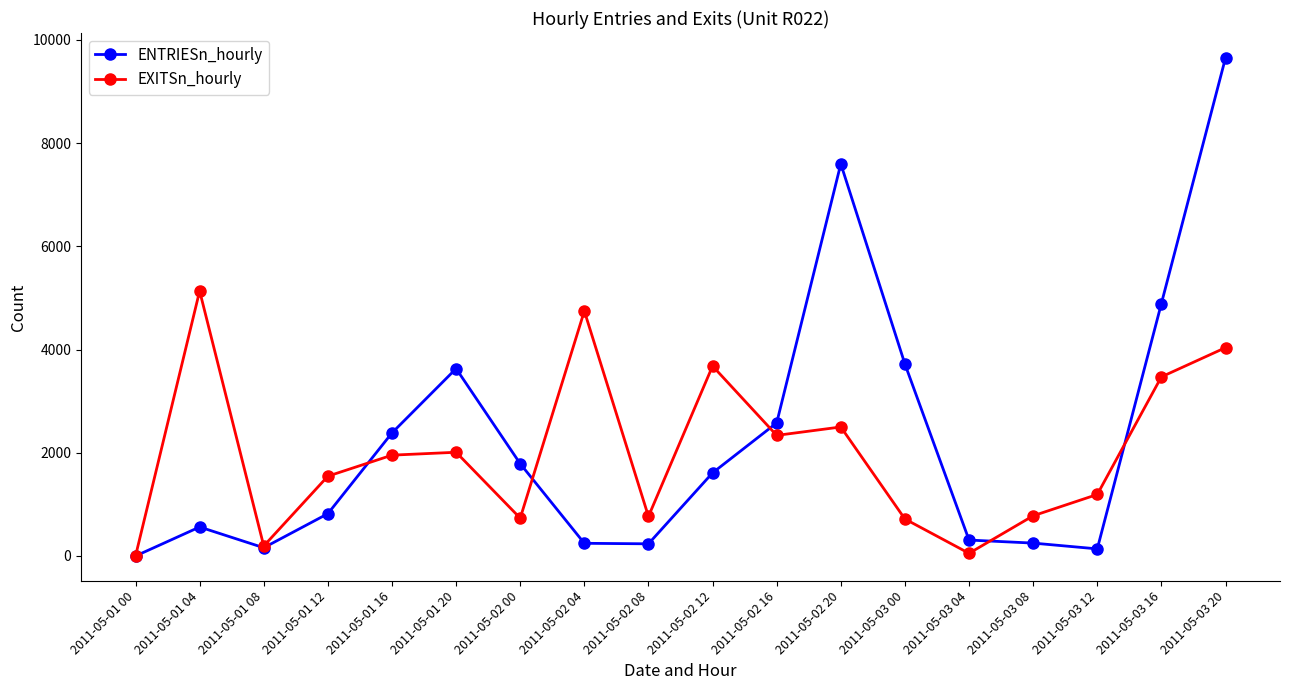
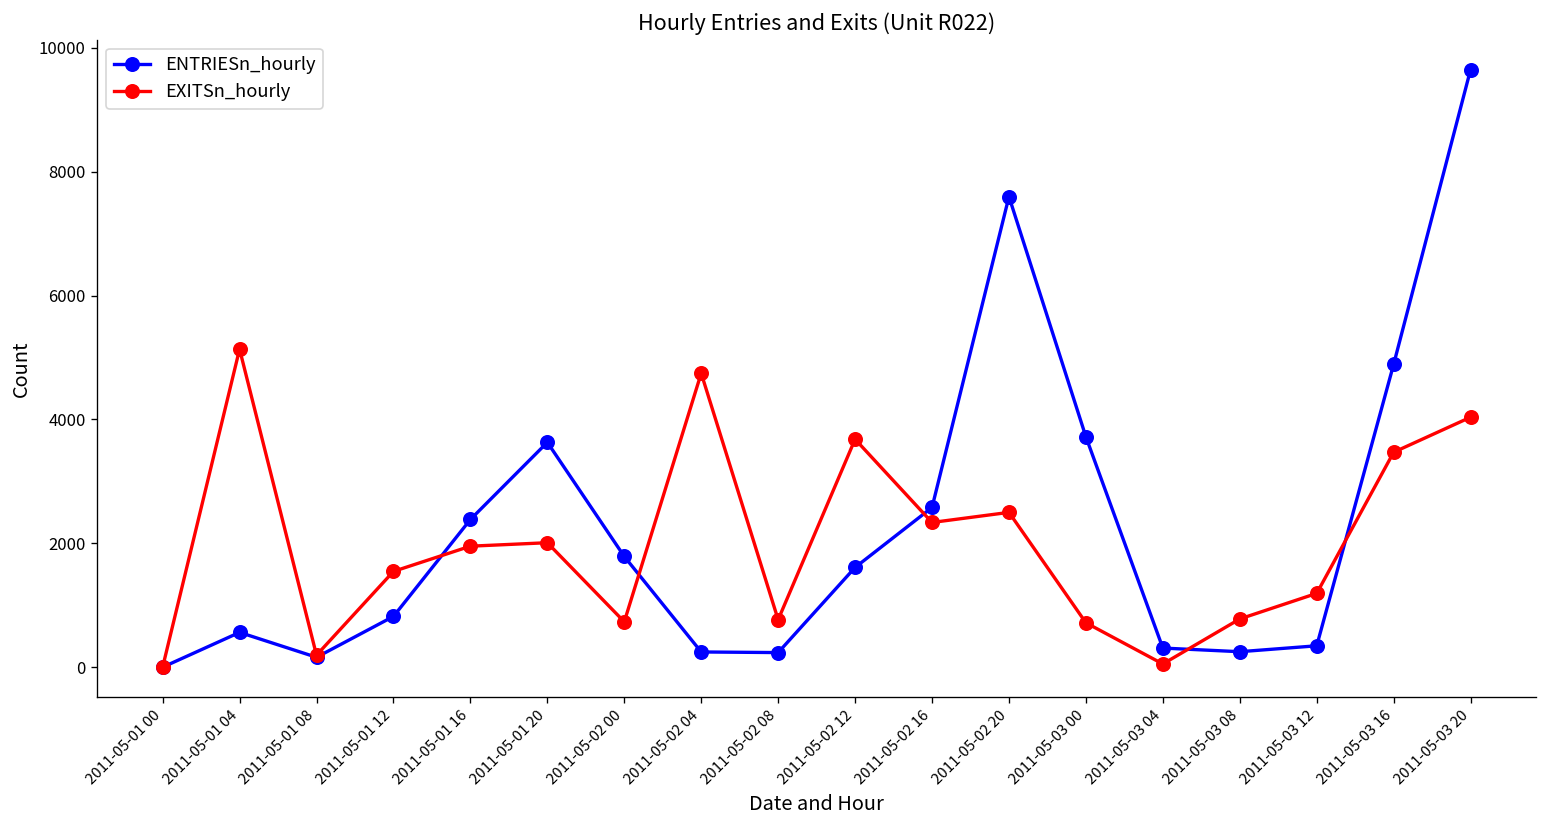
ENTRIESn_hourly, 2011-05-03 12: 100 -> 300
